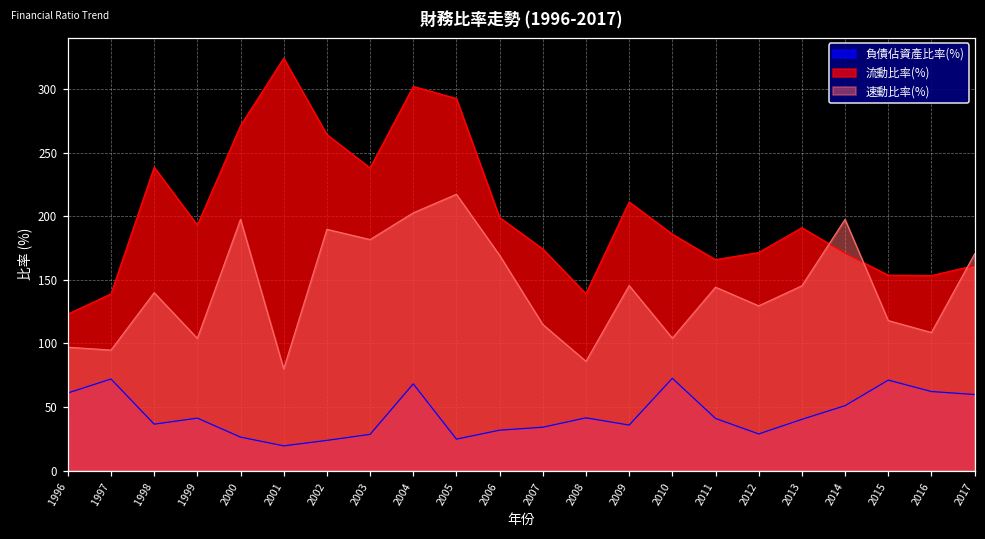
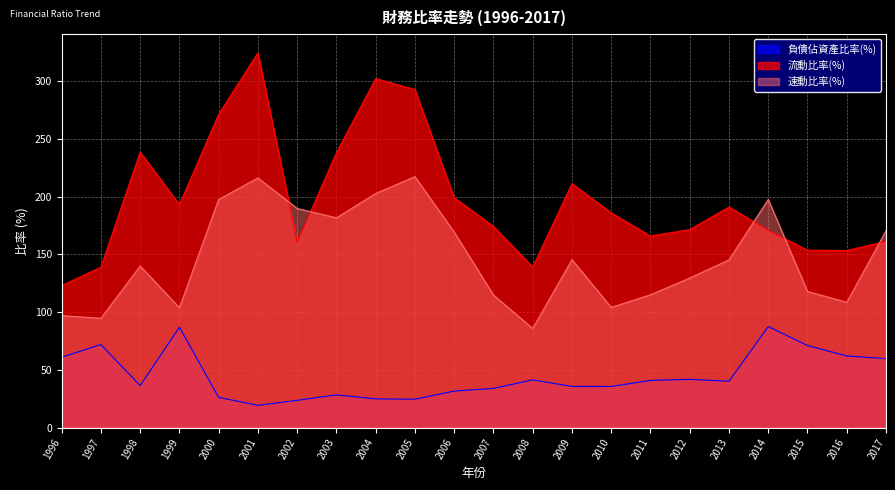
負債佔資產比率(%), 1999: 41 -> 87
速動比率(%), 2001: 80 -> 216
流動比率(%), 2002: 264 -> 161
負債佔資產比率(%), 2004: 68 -> 25
負債佔資產比率(%), 2010: 73 -> 36
速動比率(%), 2011: 144 -> 115
負債佔資產比率(%), 2012: 29 -> 42
負債佔資產比率(%), 2014: 51 -> 88
